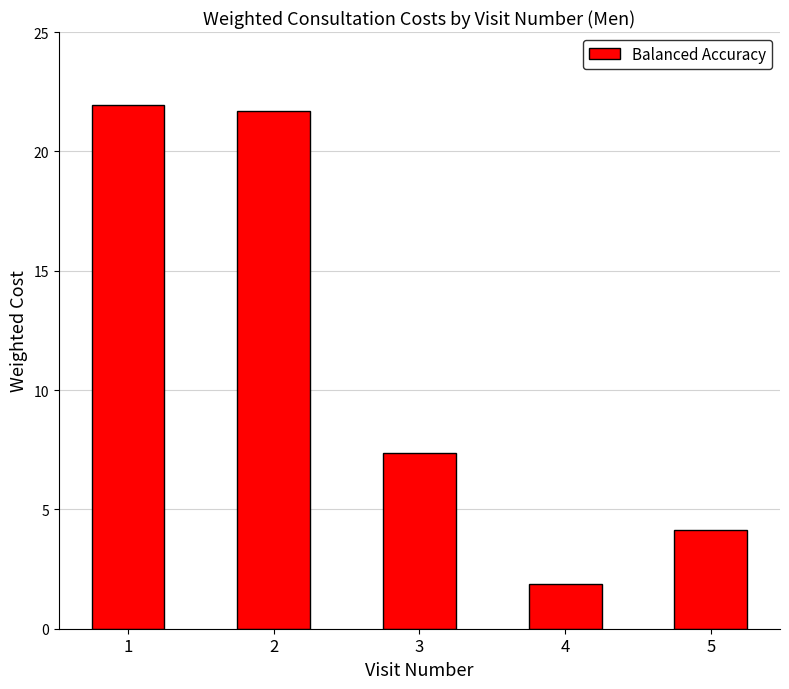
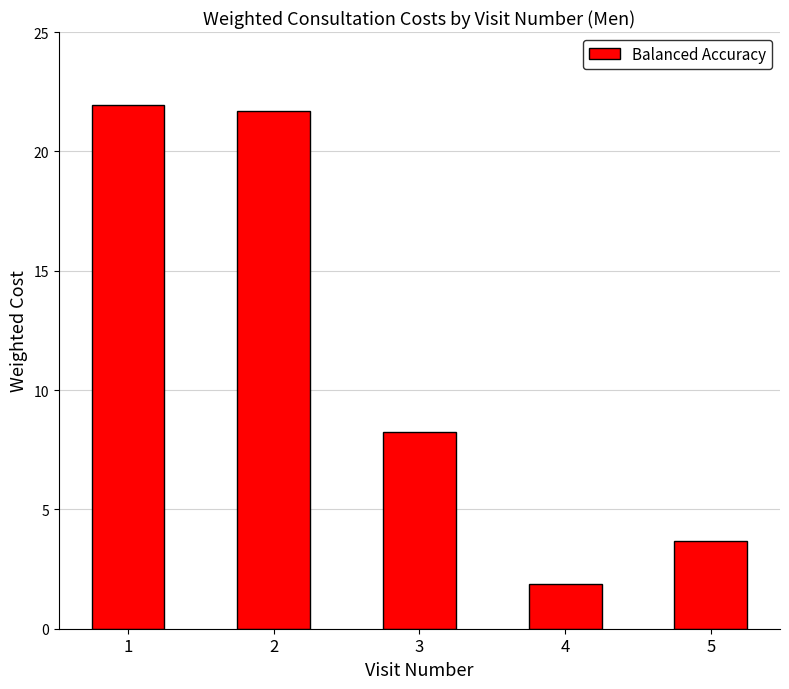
3: 7.3 -> 8.2
5: 4.1 -> 3.7
